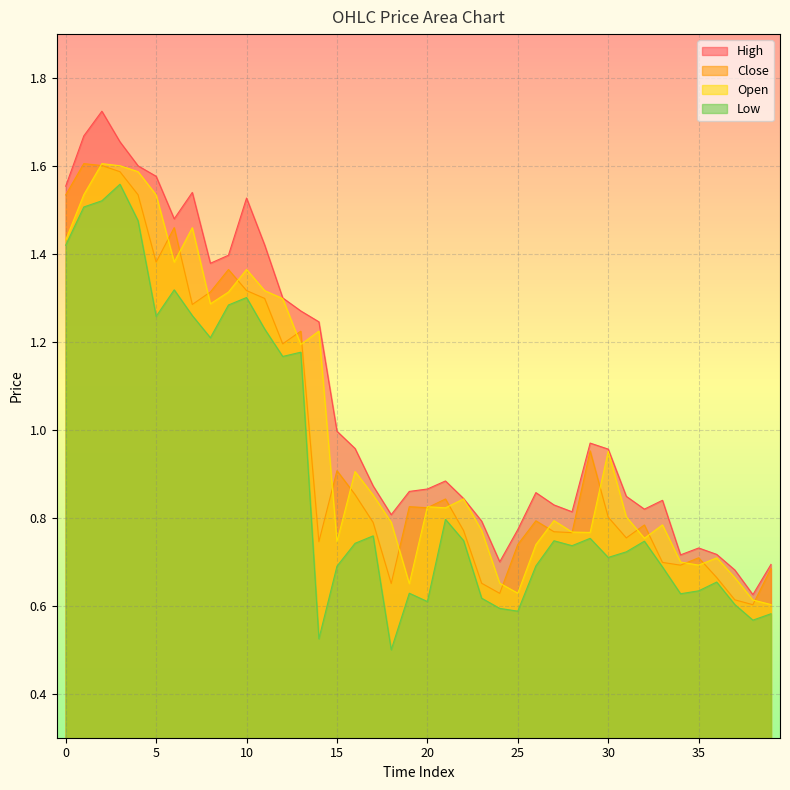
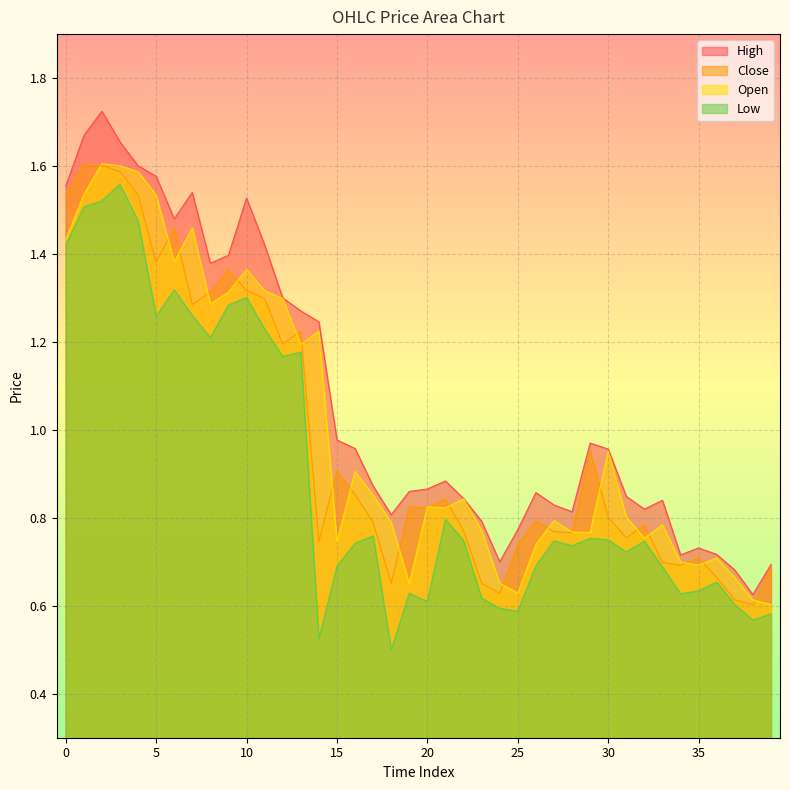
High, 15: 1.00 -> 0.98
Low, 30: 0.71 -> 0.75
